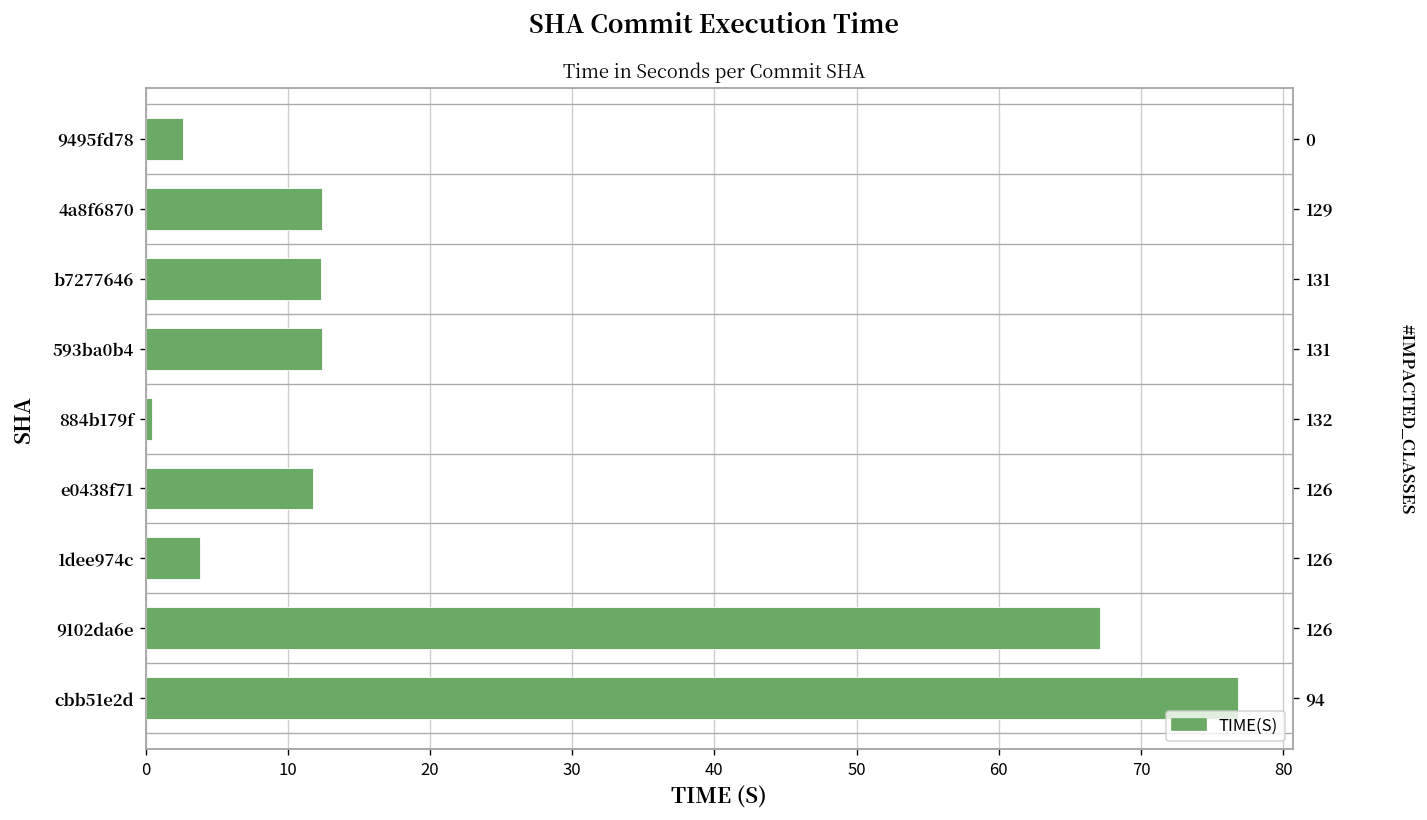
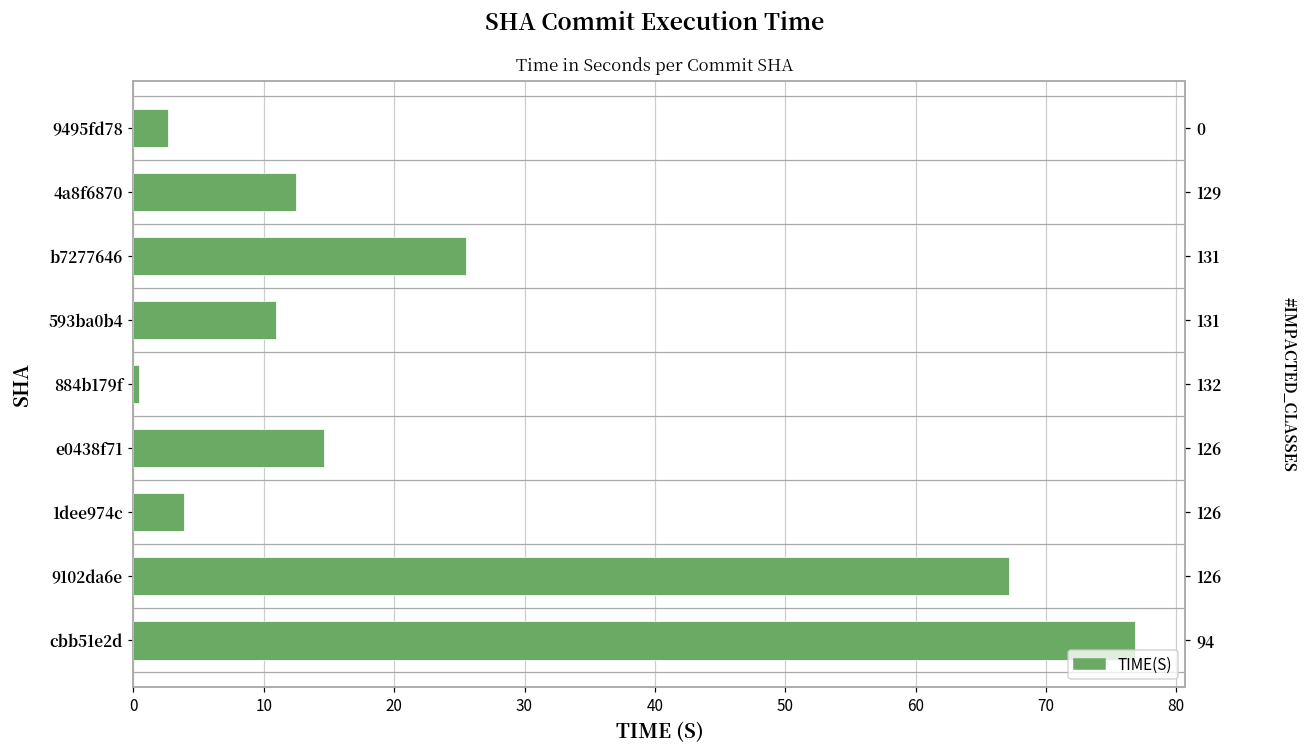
b7277646: 12.4 -> 25.5
593ba0b4: 12.4 -> 10.9
e0438f71: 11.7 -> 14.6
